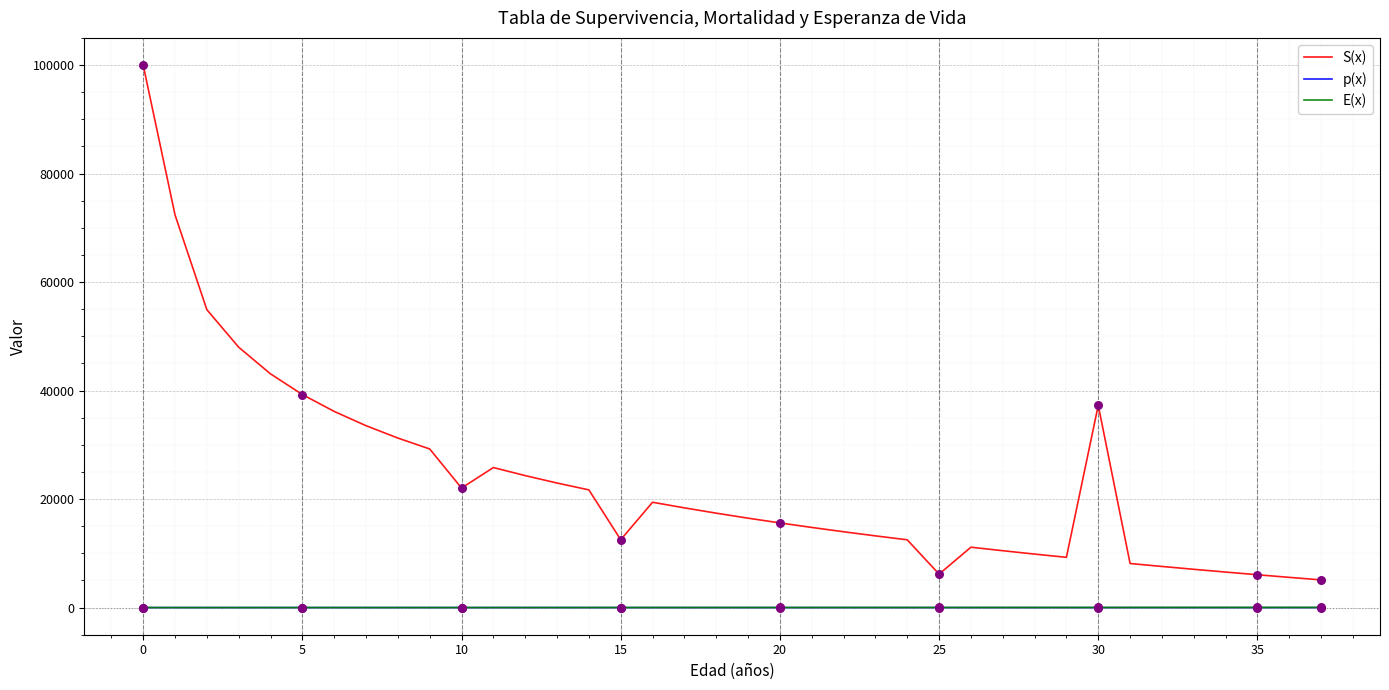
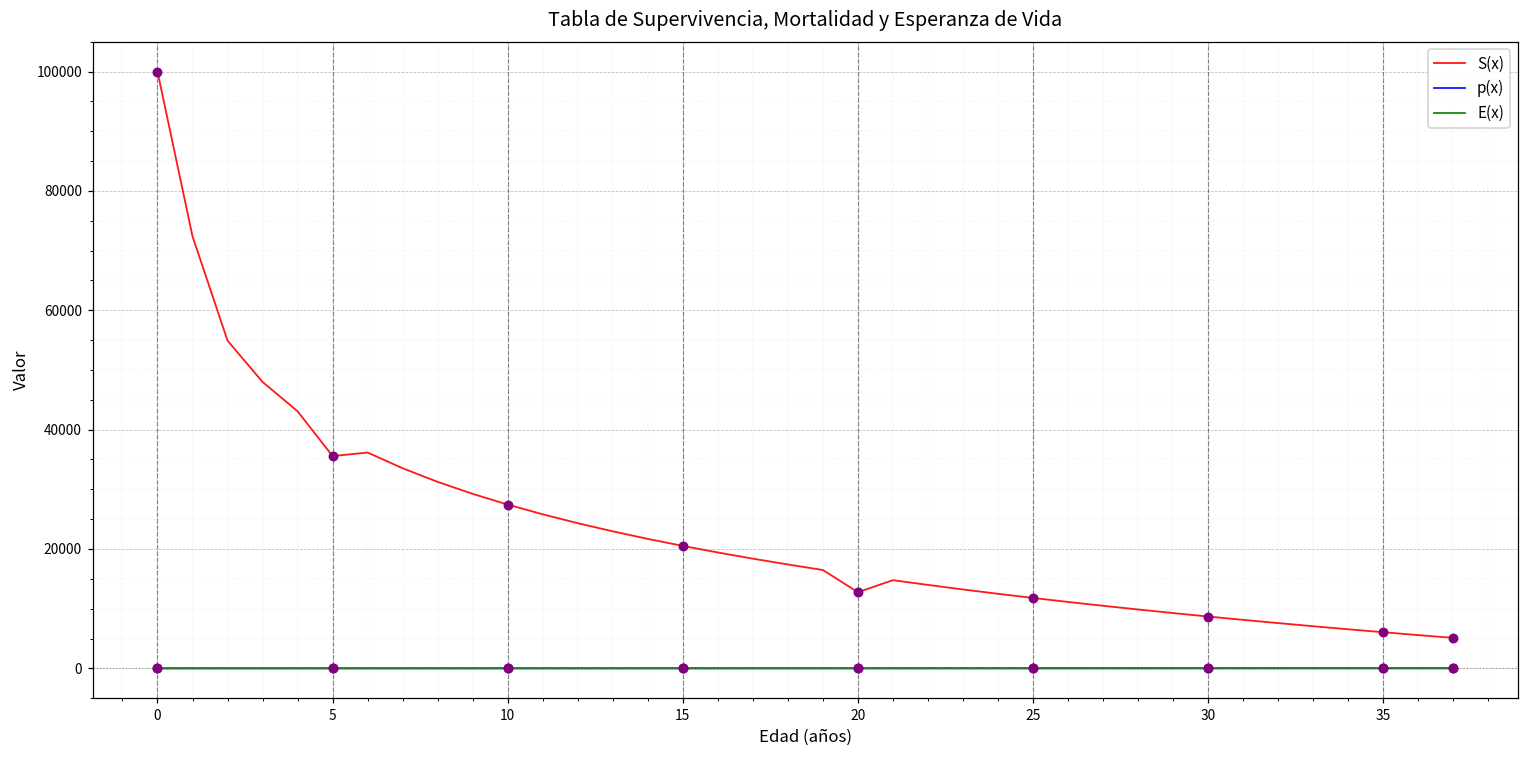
S(x), 5: 39000 -> 36000
S(x), 10: 22000 -> 27000
S(x), 15: 13000 -> 21000
S(x), 20: 16000 -> 13000
S(x), 25: 6000 -> 12000
S(x), 30: 37000 -> 9000
